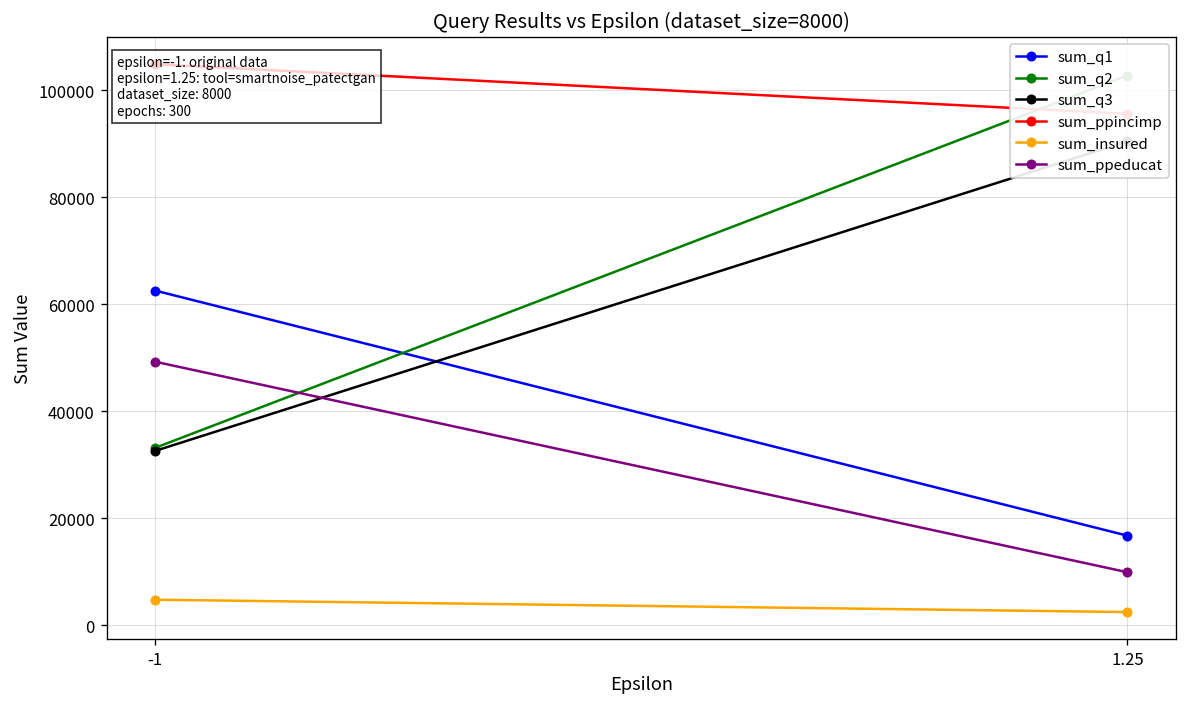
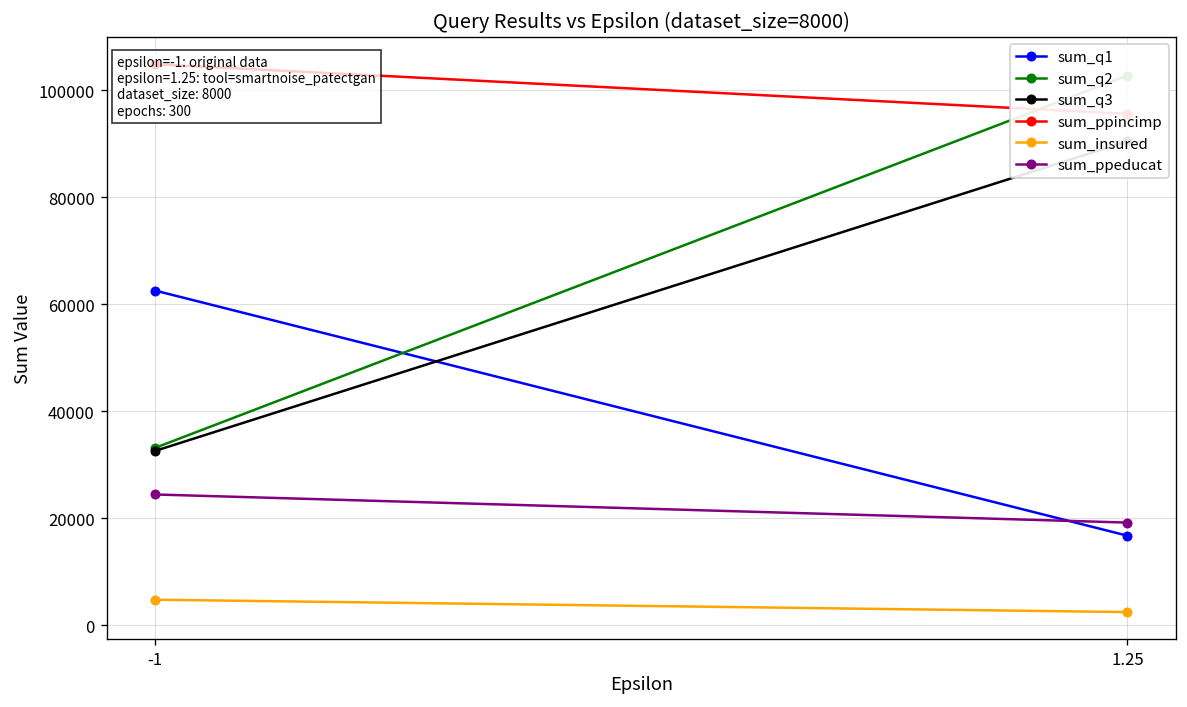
sum_ppeducat, -1: 49000 -> 24000
sum_ppeducat, 1.25: 10000 -> 19000
